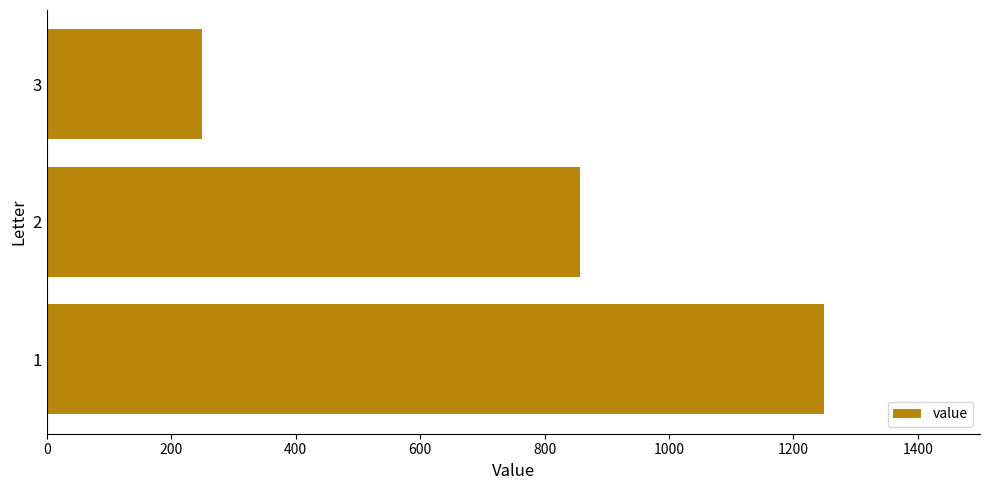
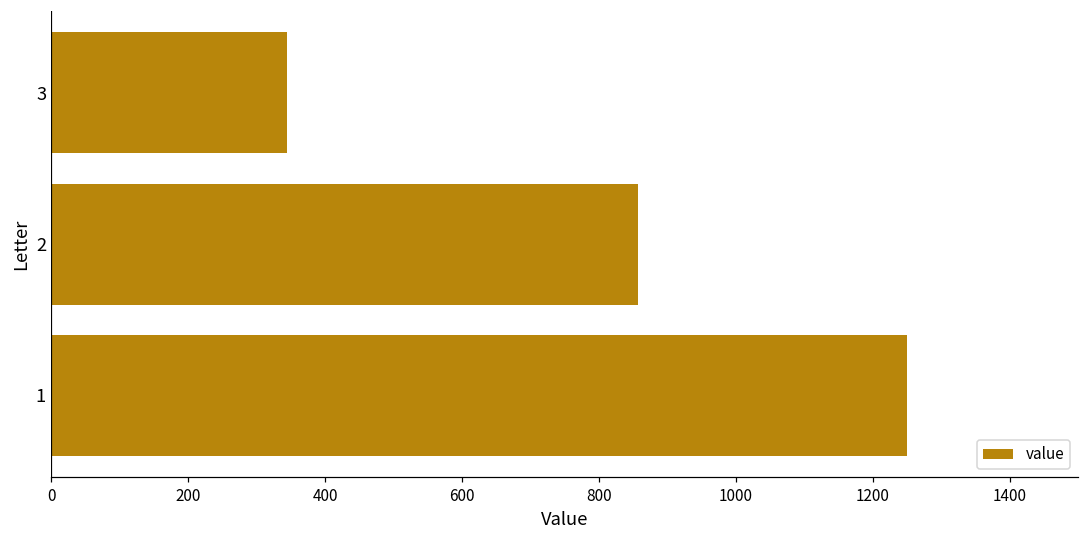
3: 250 -> 340
